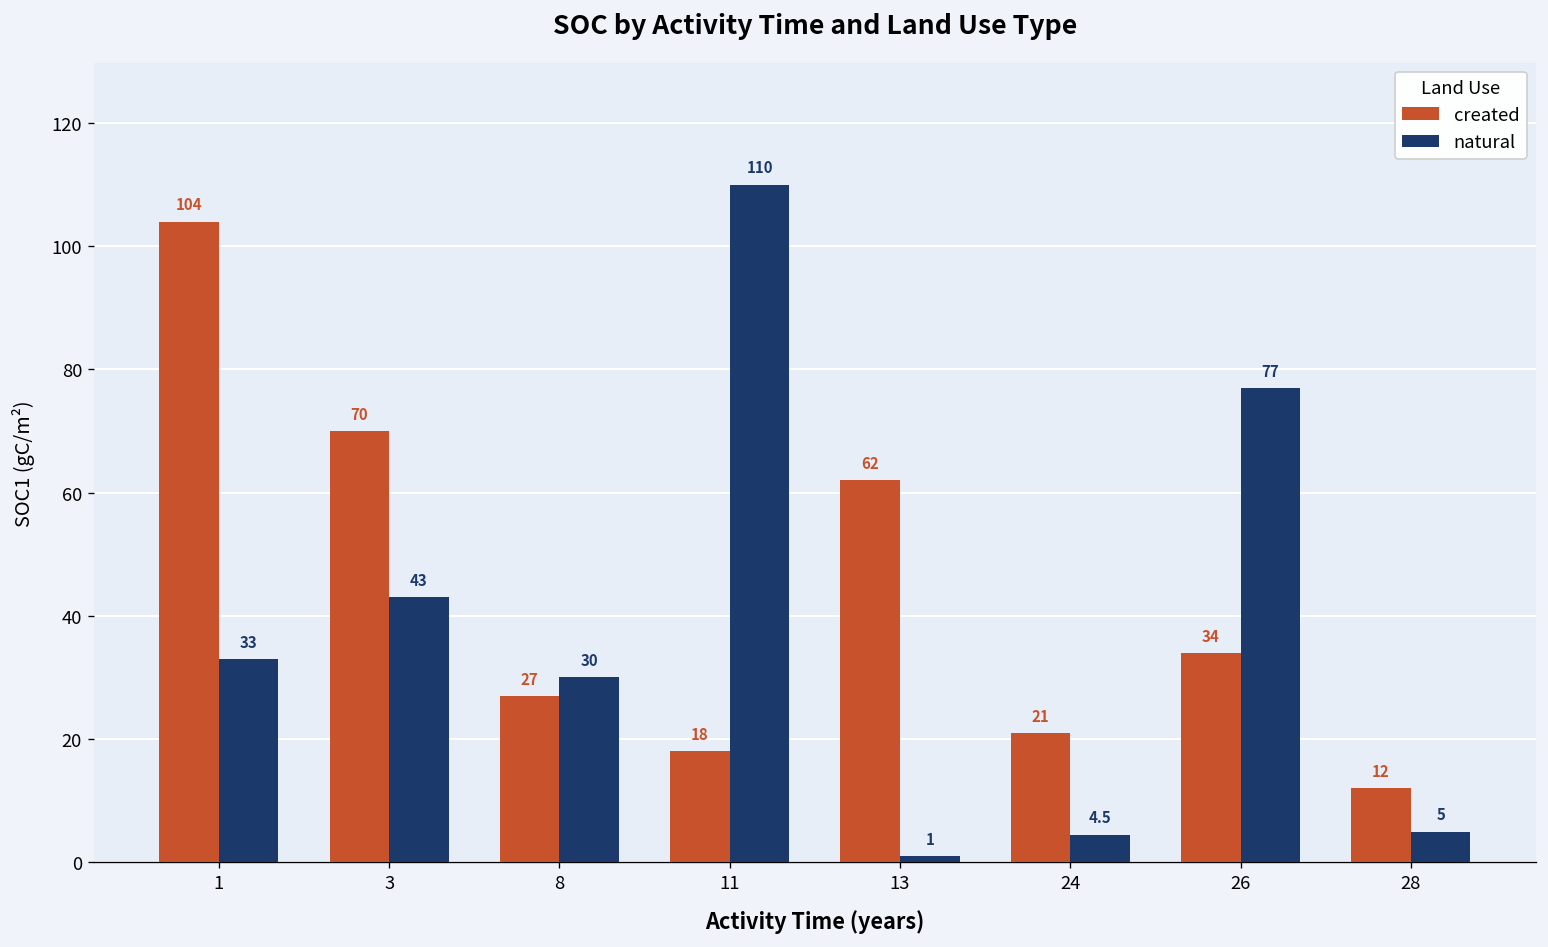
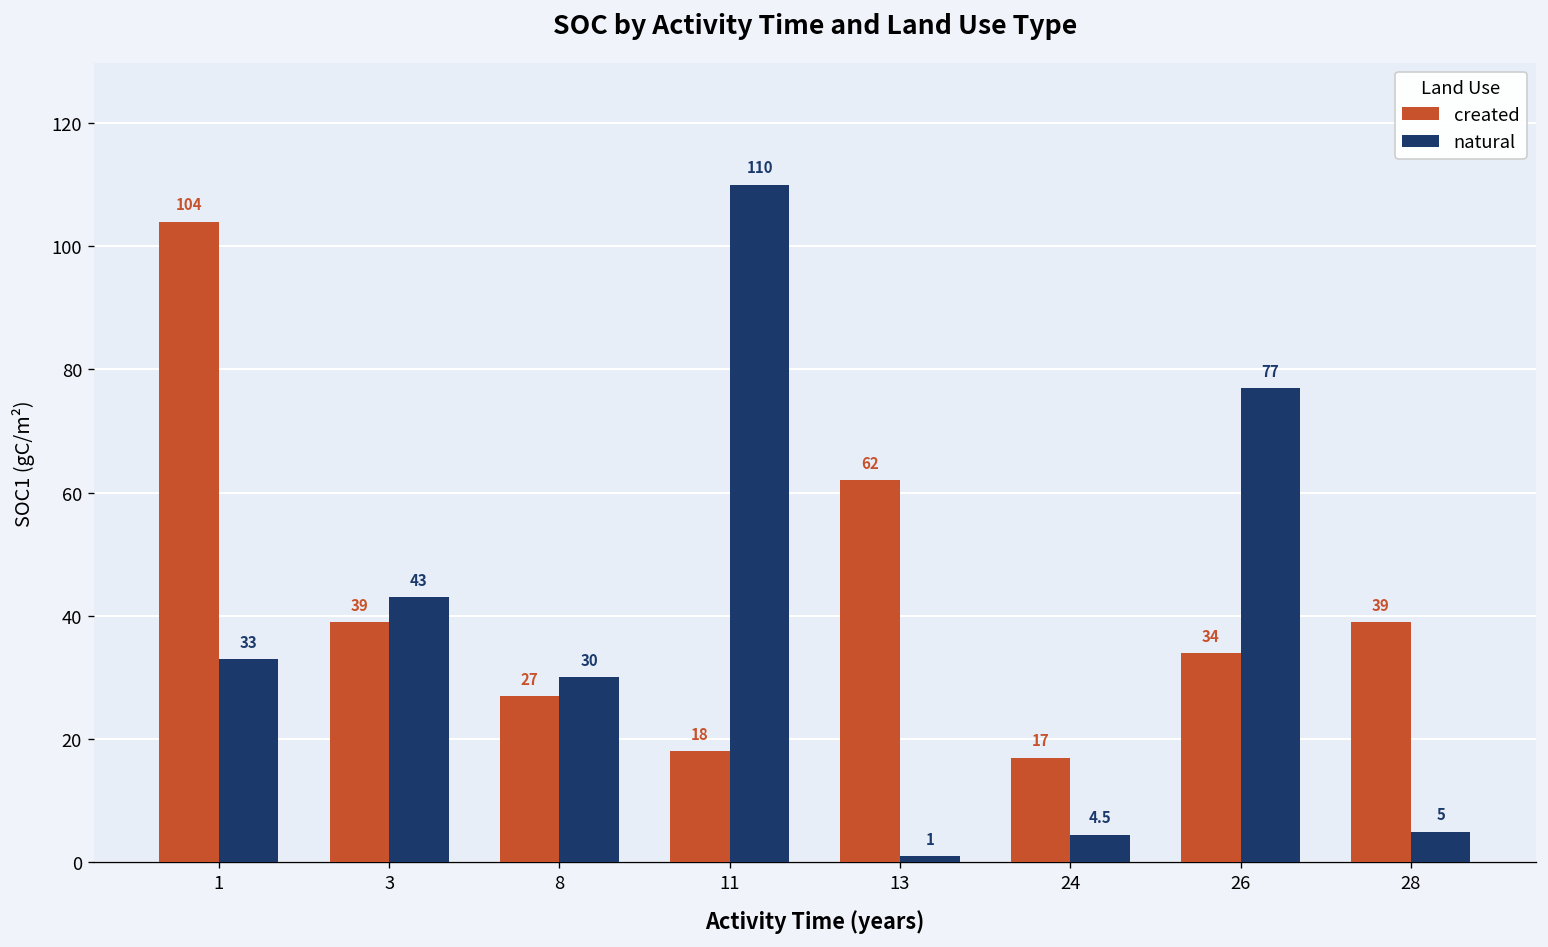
created, 3: 70 -> 39
created, 24: 21 -> 17
created, 28: 12 -> 39
